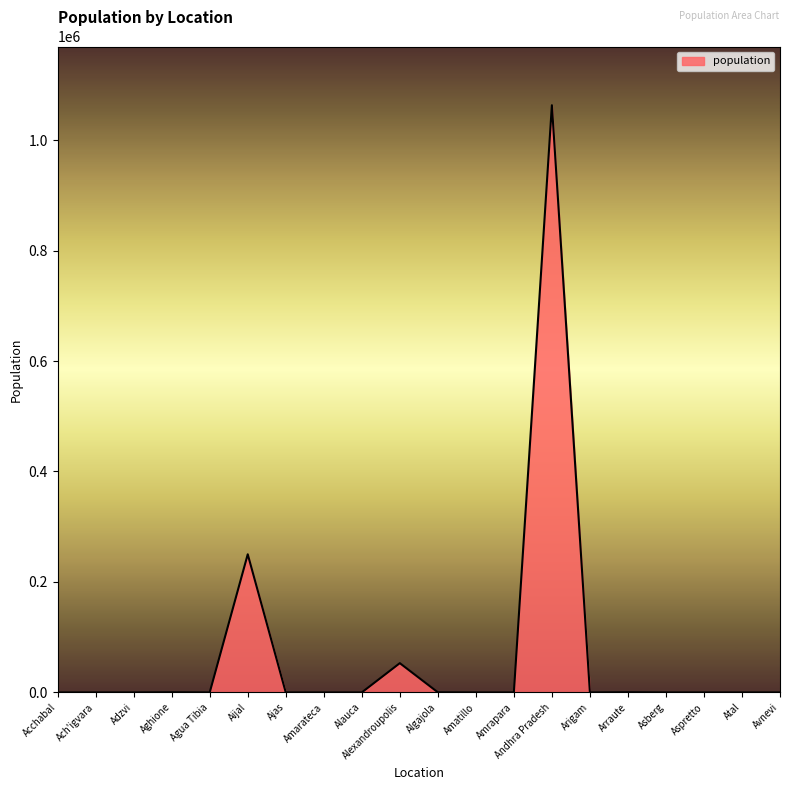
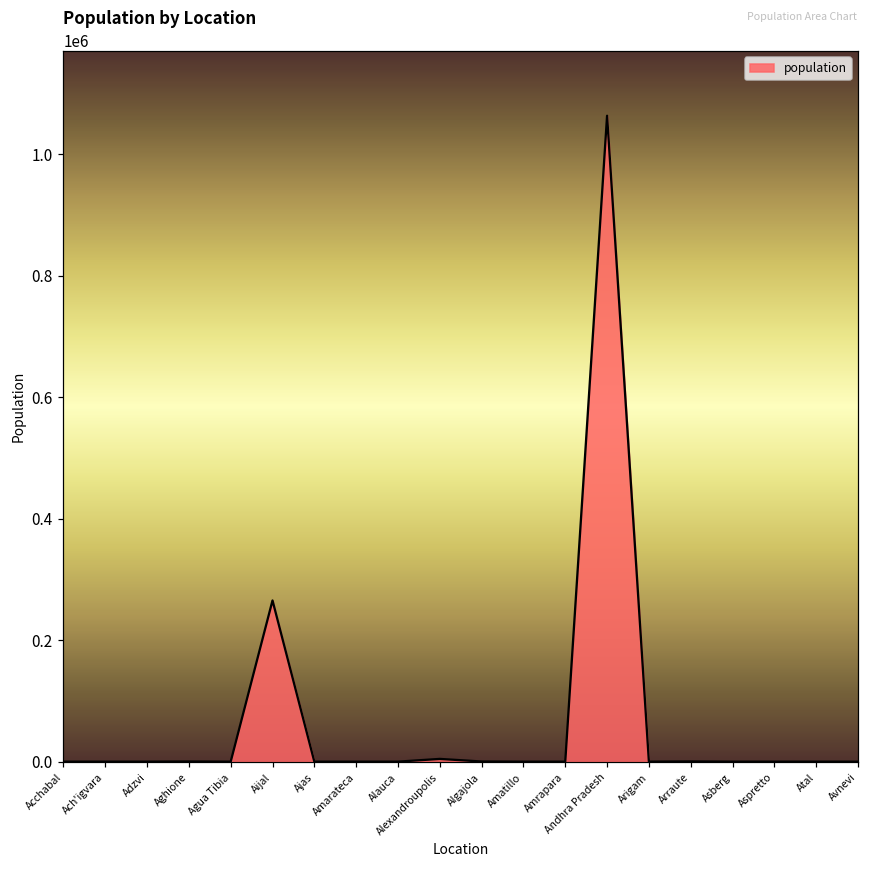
Aijal: 250000 -> 270000
Alexandroupolis: 50000 -> 0
